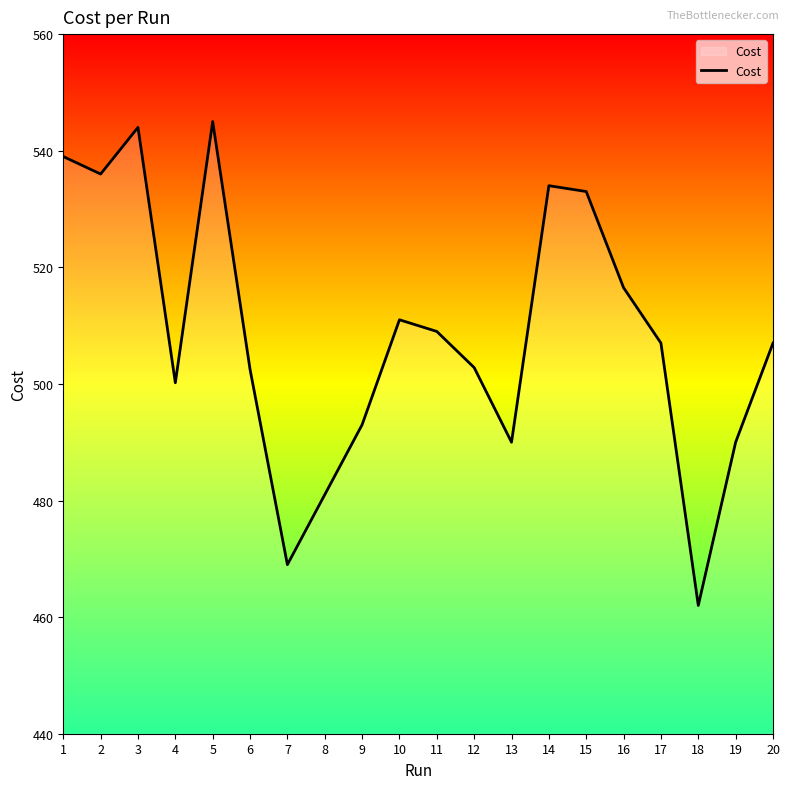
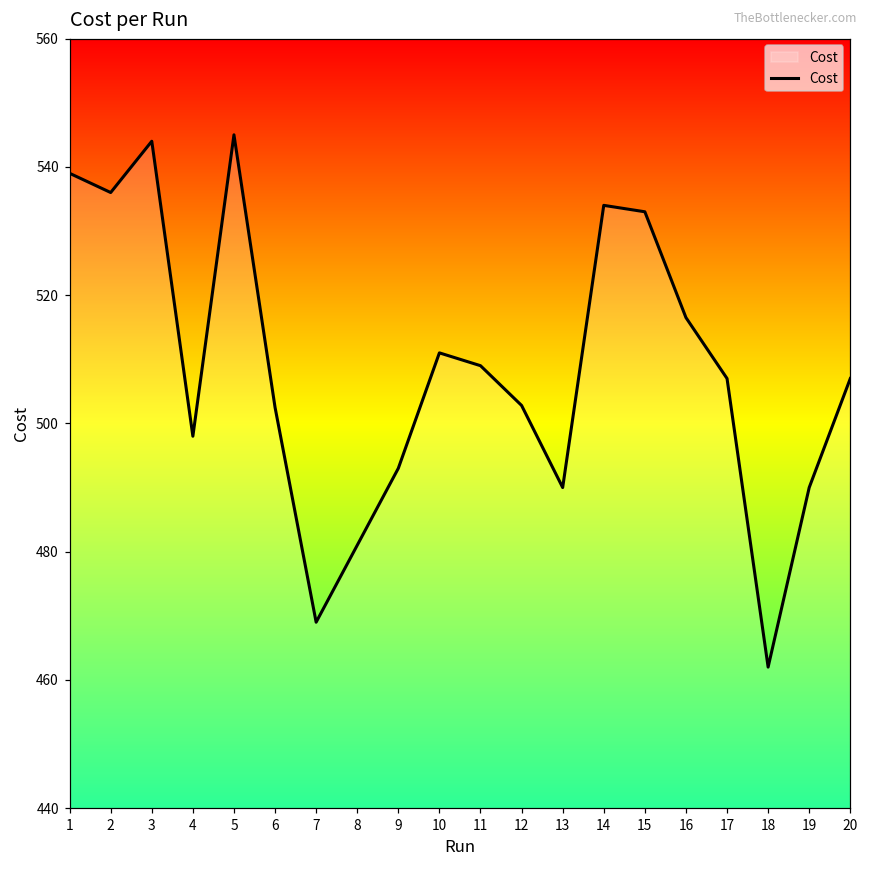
4: 500 -> 498
